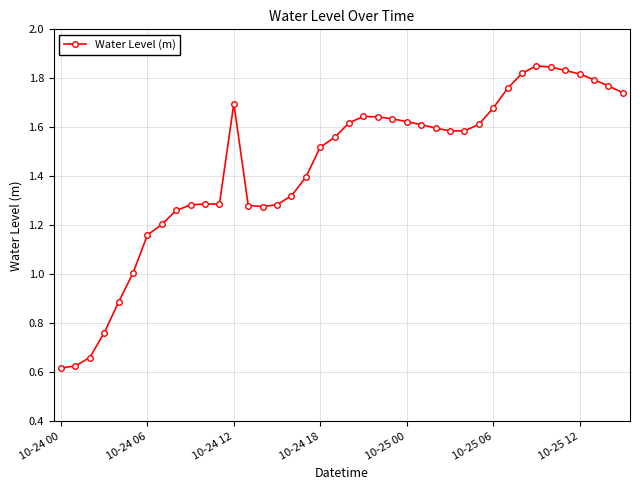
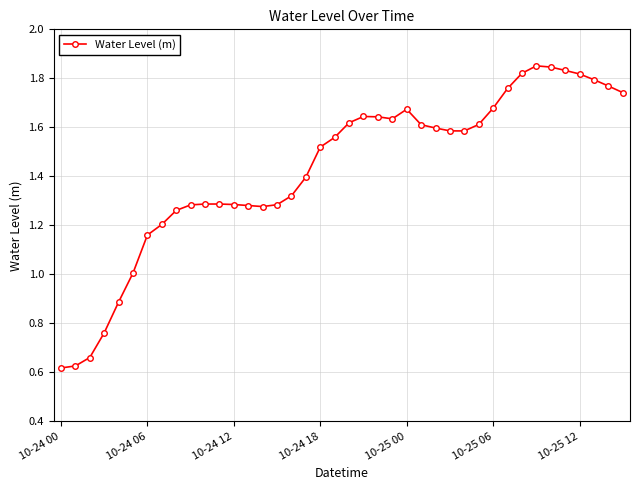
10-24 12: 1.70 -> 1.28
10-25 00: 1.62 -> 1.67
